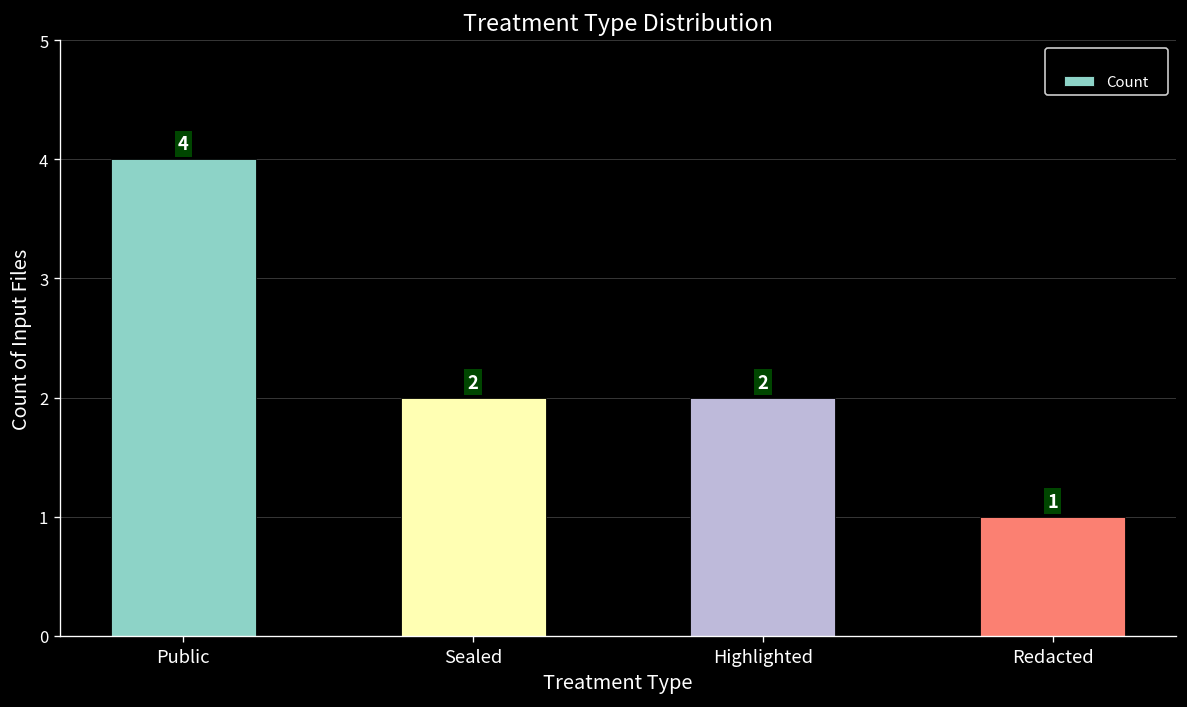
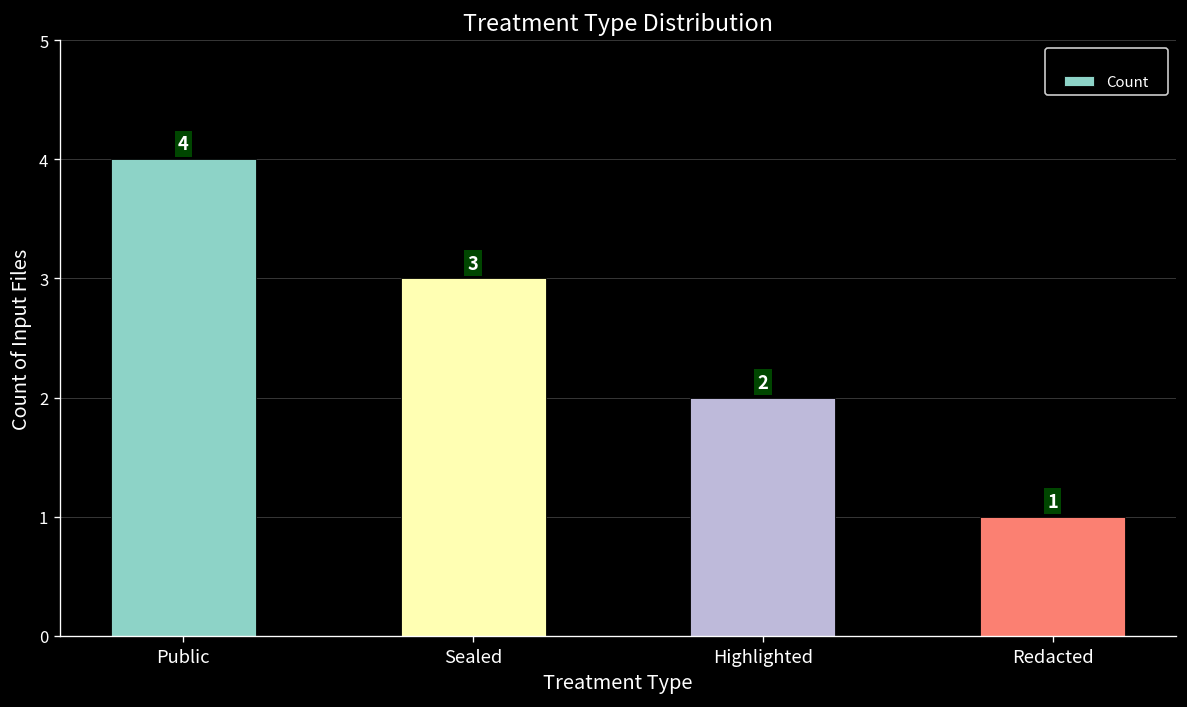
Sealed: 2 -> 3
